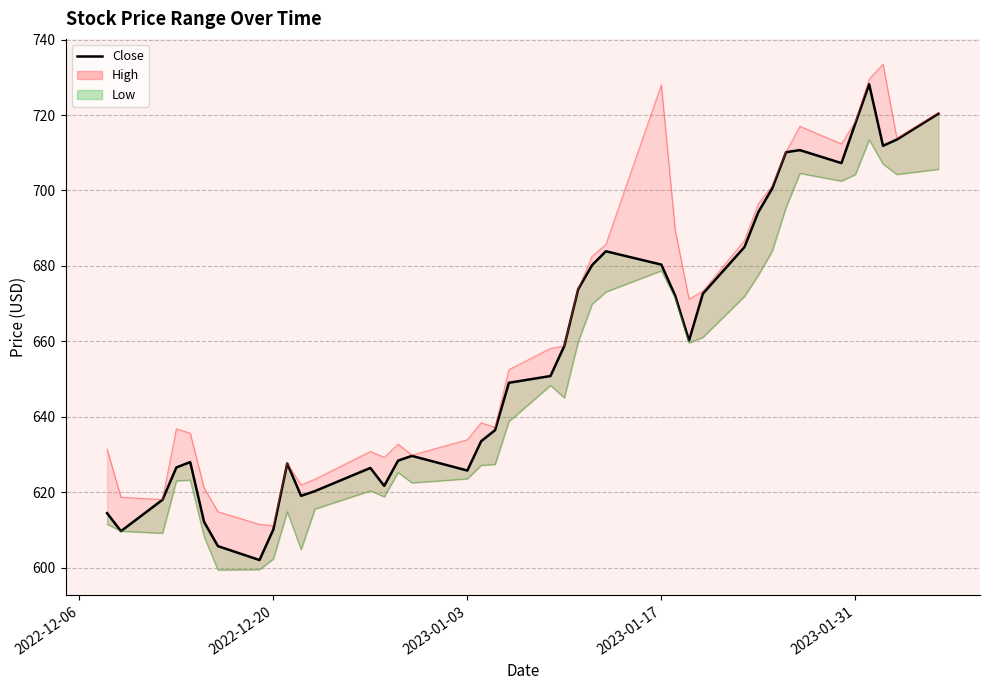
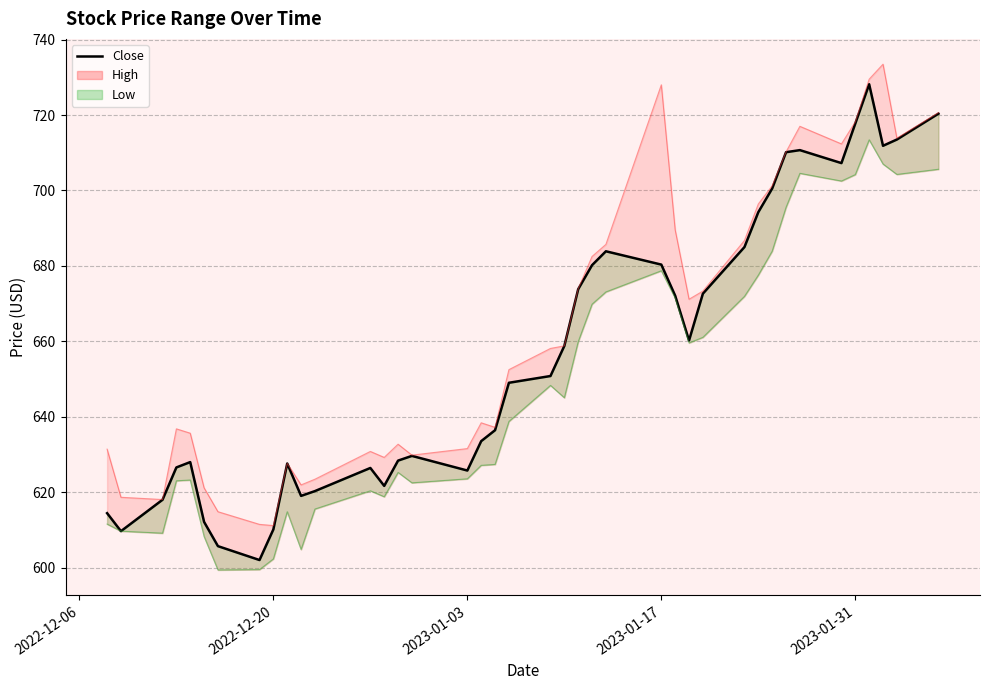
High, 2023-01-03: 634 -> 632
